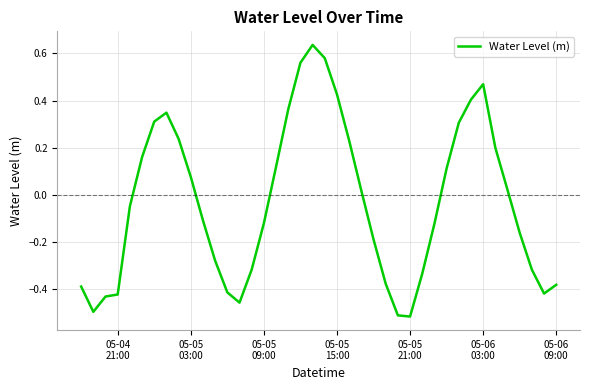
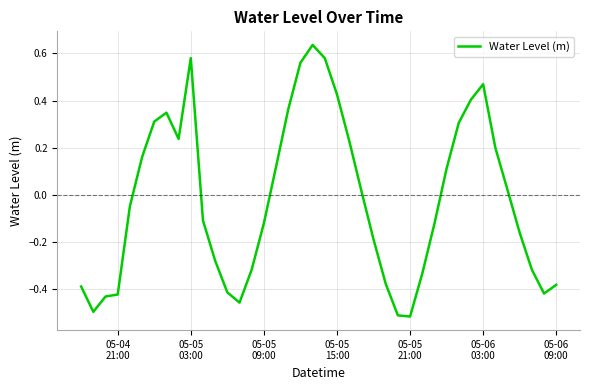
05-05 03:00: 0.08 -> 0.58
